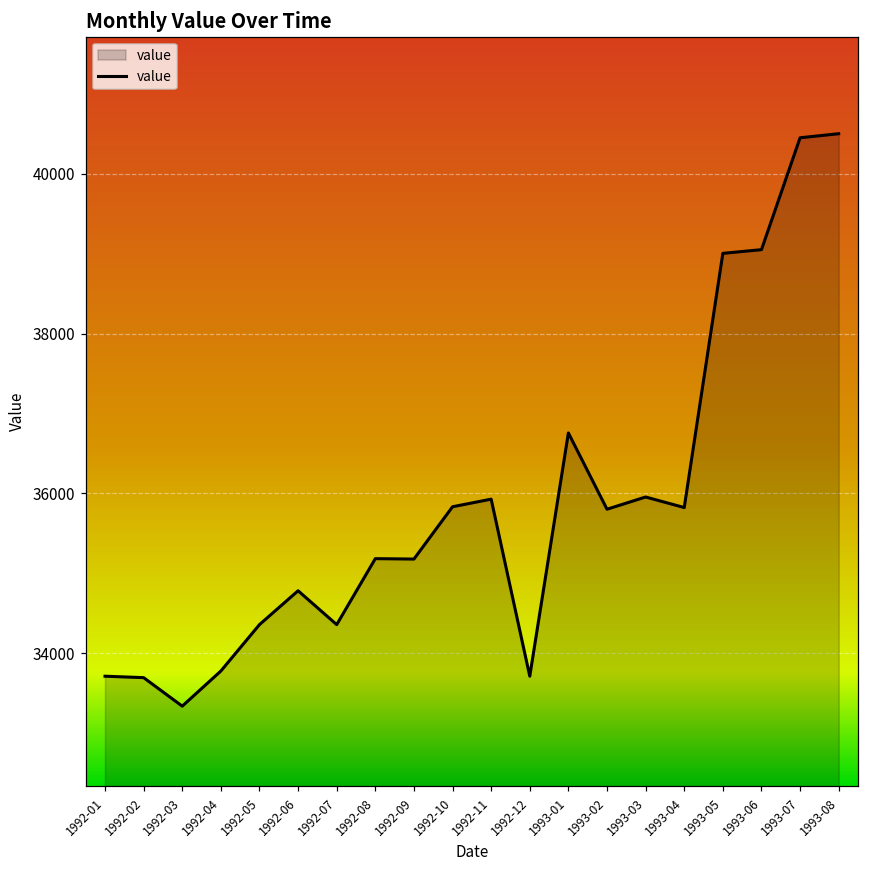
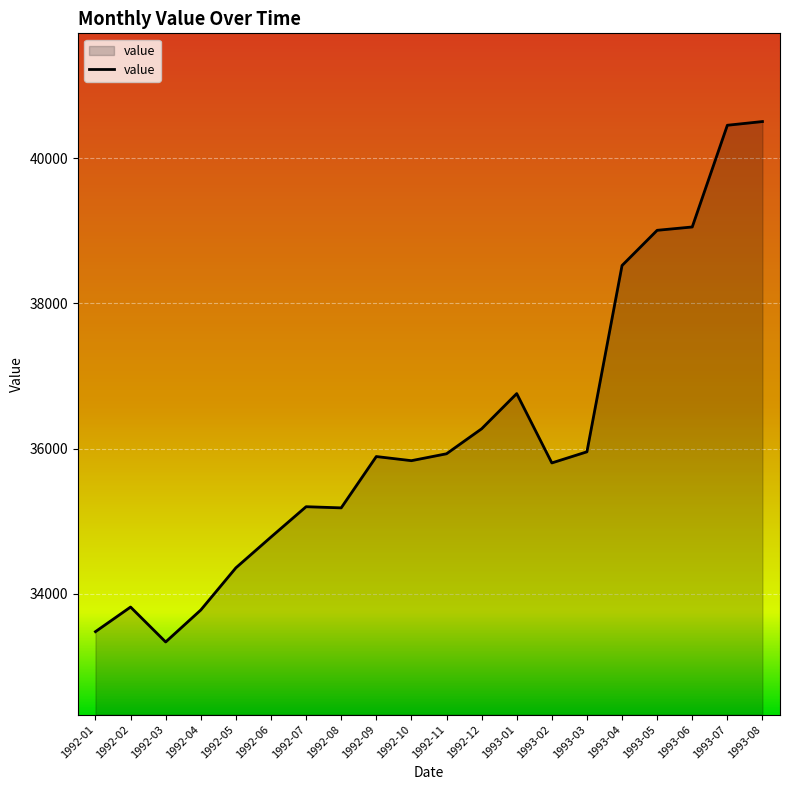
1992-01: 33700 -> 33500
1992-02: 33700 -> 33800
1992-07: 34400 -> 35200
1992-09: 35200 -> 35900
1992-12: 33700 -> 36300
1993-04: 35800 -> 38500
